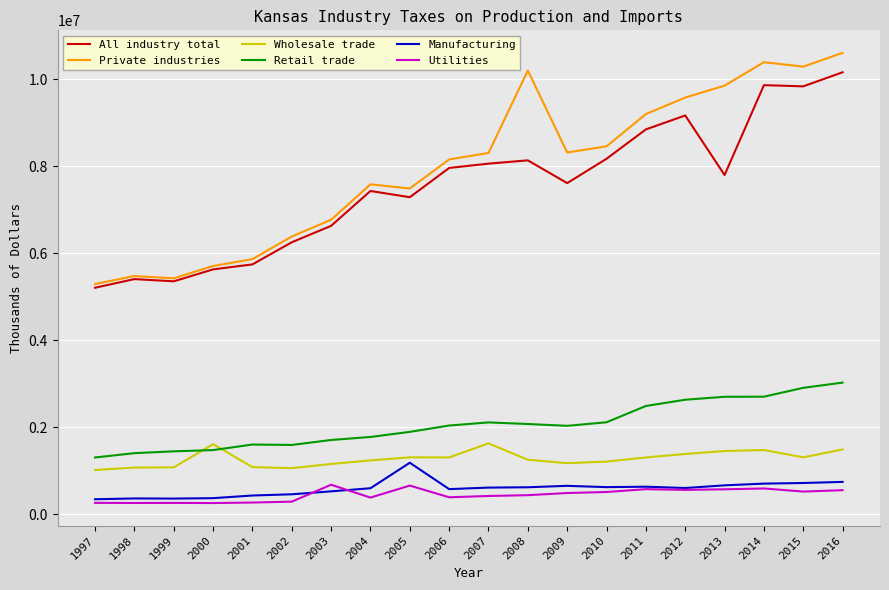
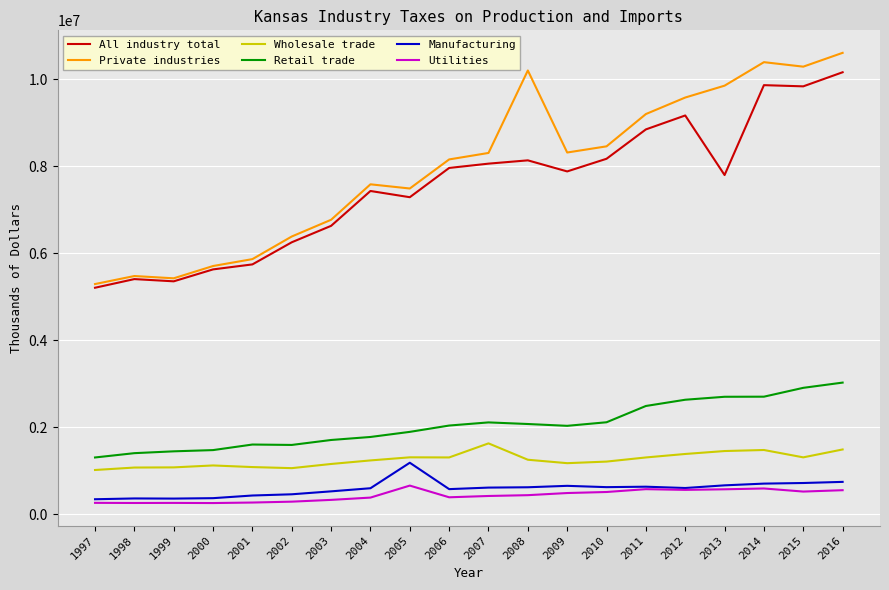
Wholesale trade, 2000: 1600000 -> 1100000
Utilities, 2003: 700000 -> 300000
All industry total, 2009: 7600000 -> 7900000
